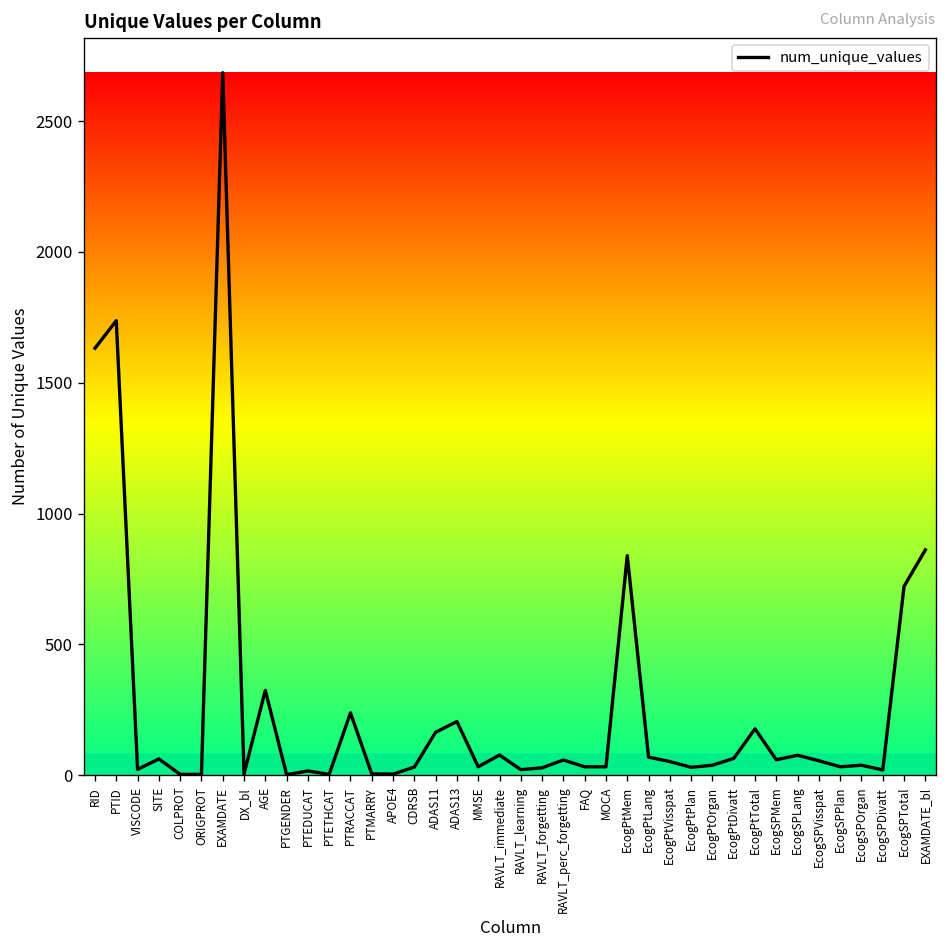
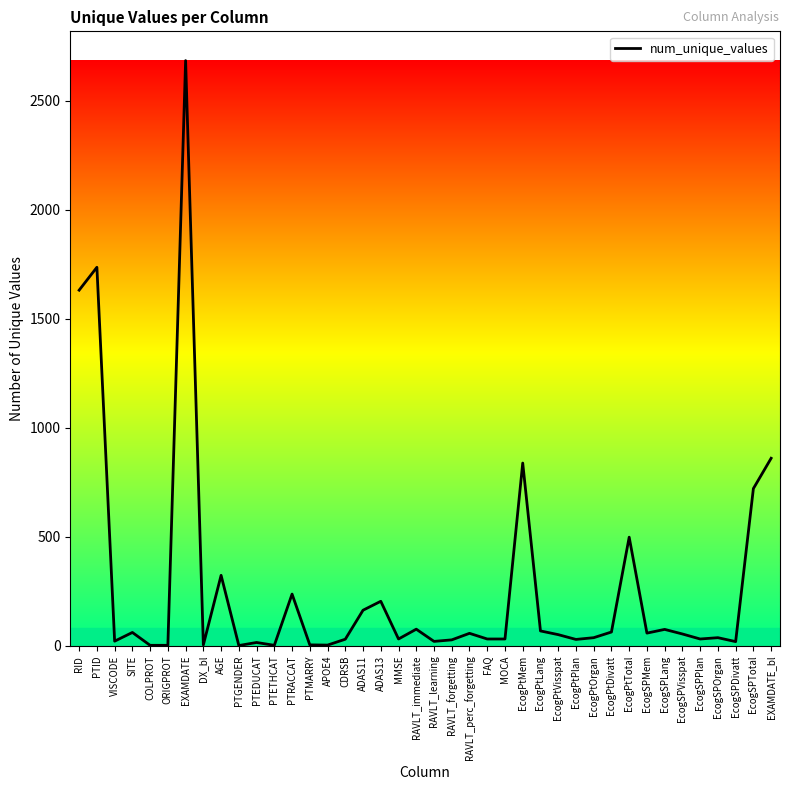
EcogPtTotal: 180 -> 500
